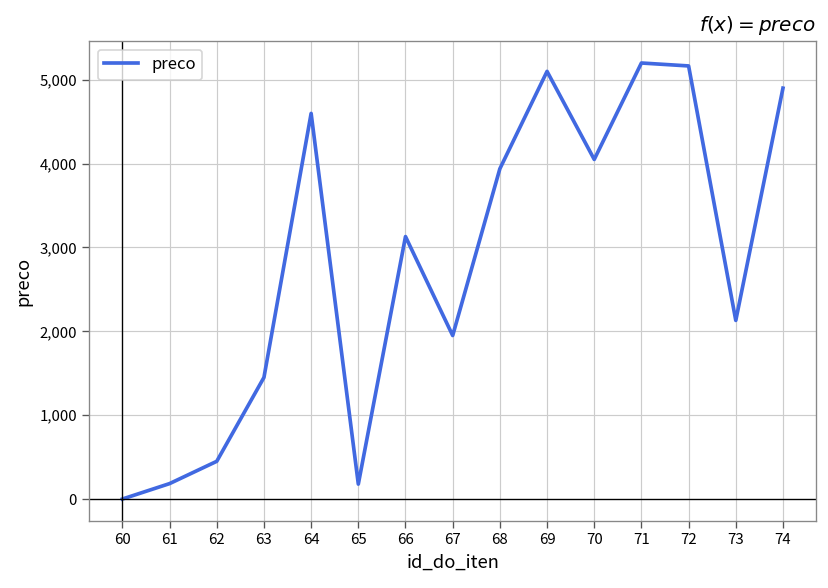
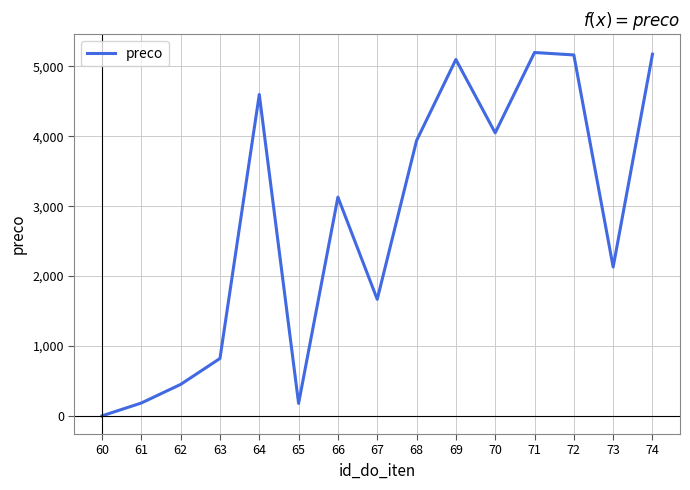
63: 1,500 -> 800
67: 2,000 -> 1,700
74: 4,900 -> 5,200
